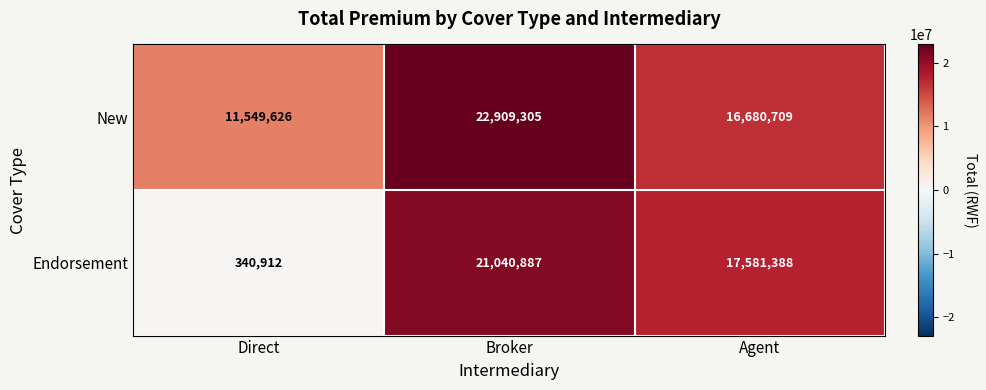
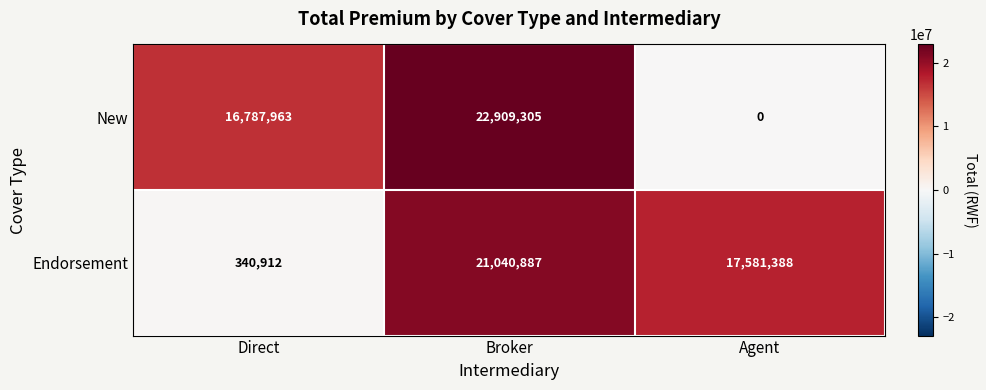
New, Direct: 11,549,626 -> 16,787,963
New, Agent: 16,680,709 -> 0
